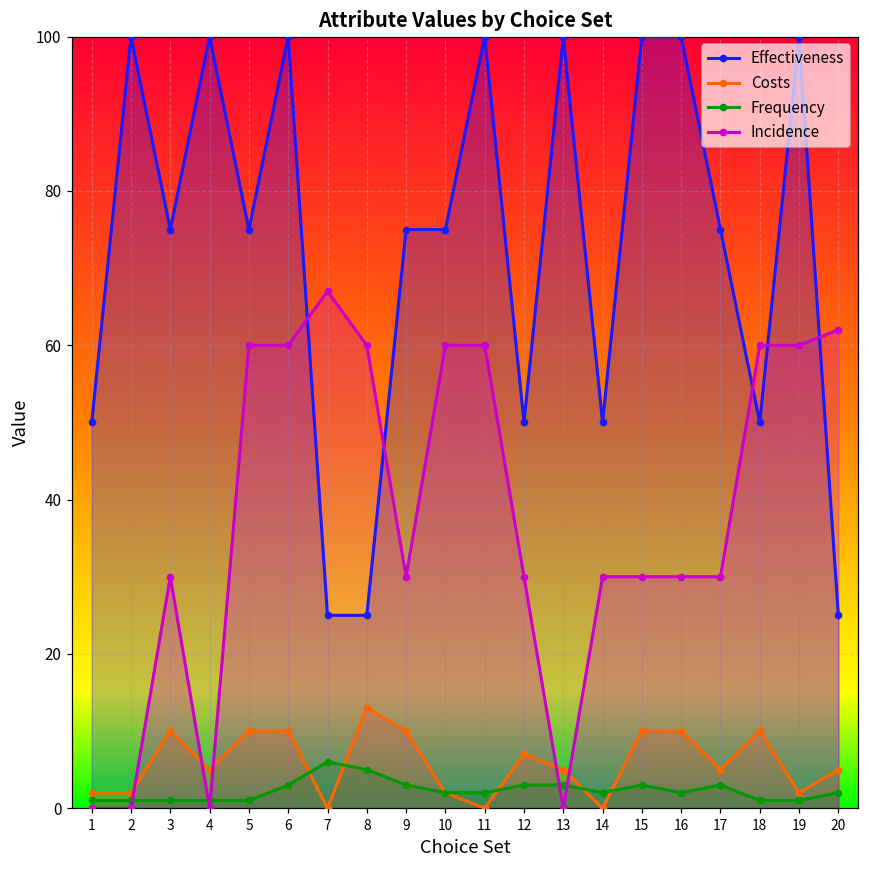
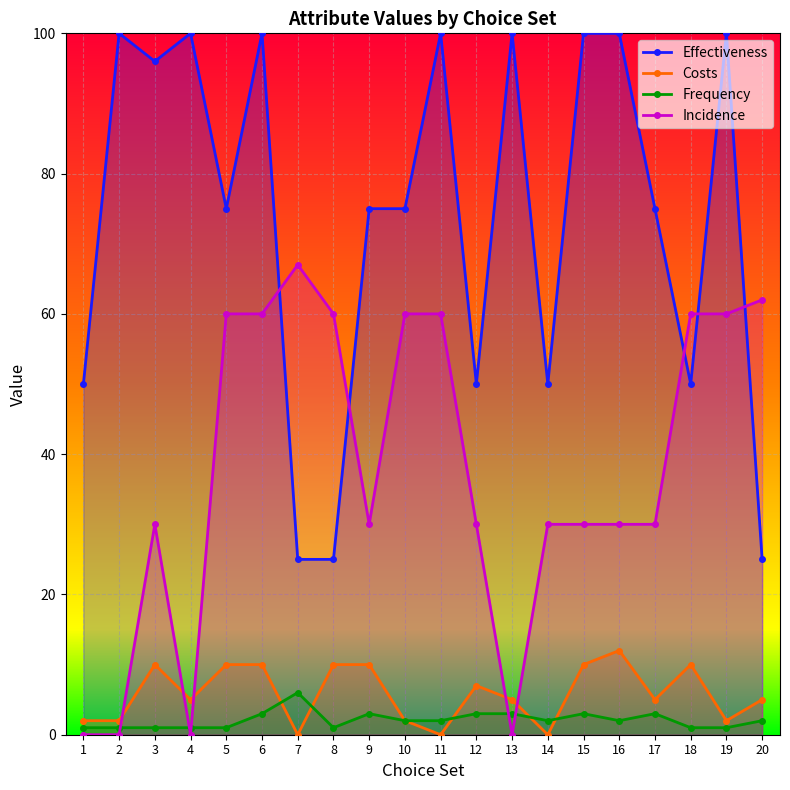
Effectiveness, 3: 75 -> 96
Costs, 8: 13 -> 10
Frequency, 8: 5 -> 1
Costs, 16: 10 -> 12
